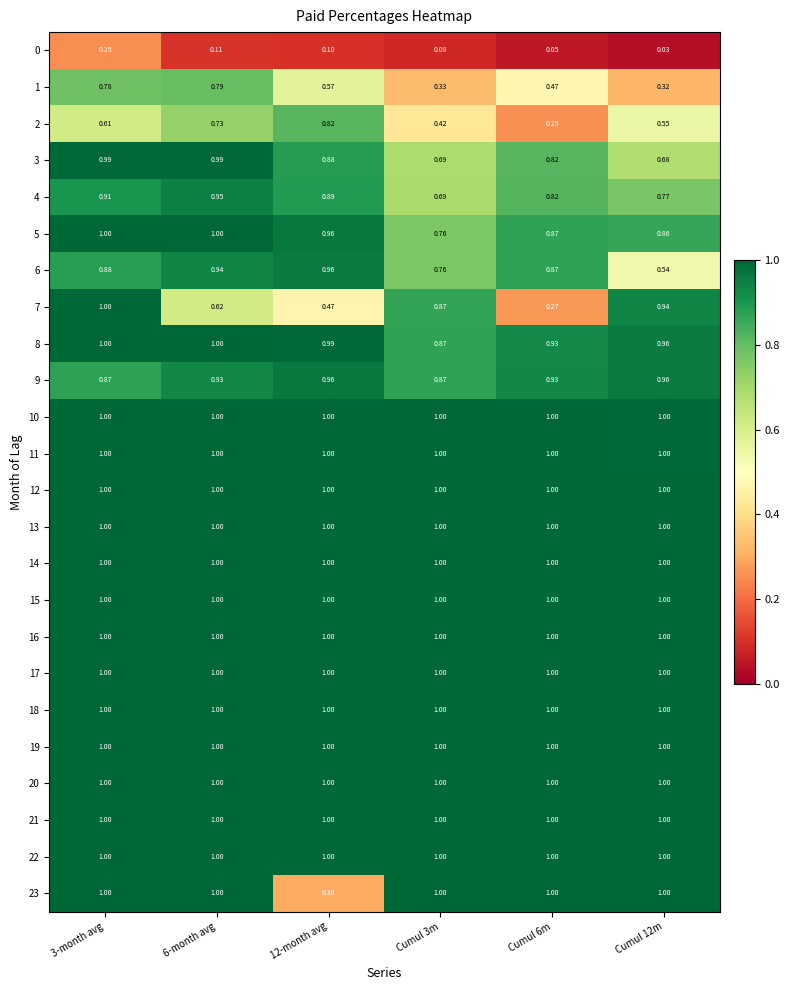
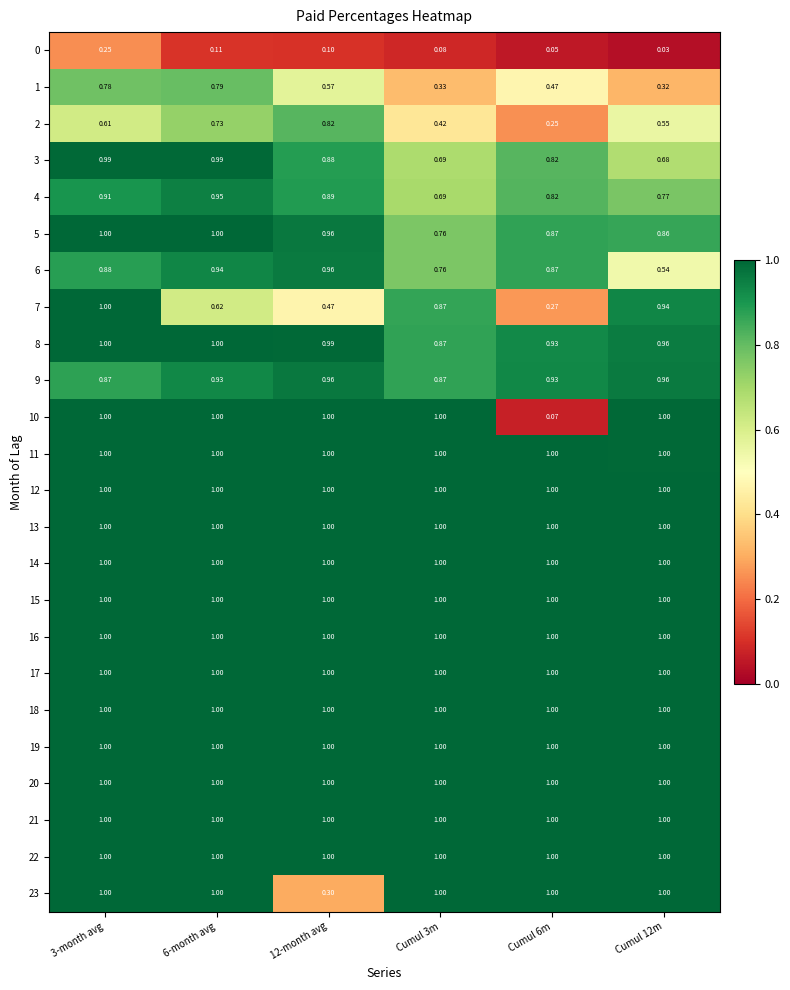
10, Cumul 6m: 1.00 -> 0.07
